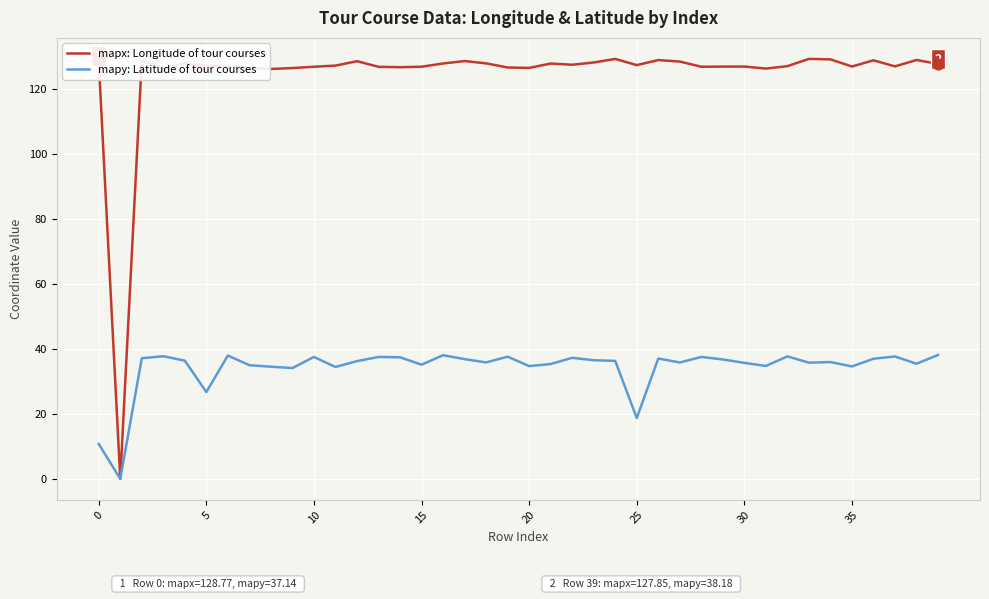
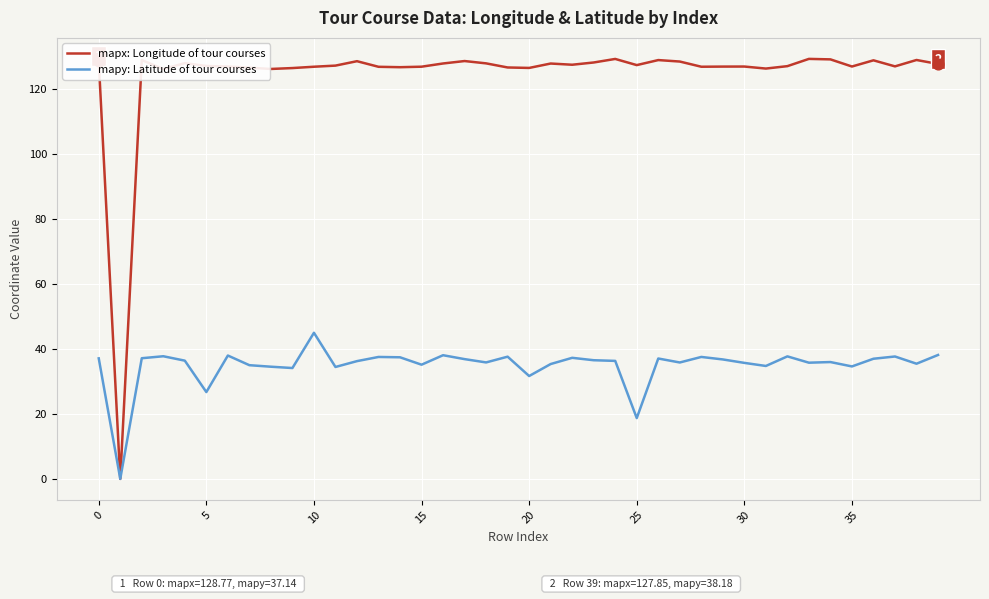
mapy: Latitude of tour courses, 0: 11 -> 37
mapy: Latitude of tour courses, 10: 38 -> 45
mapy: Latitude of tour courses, 20: 35 -> 32
